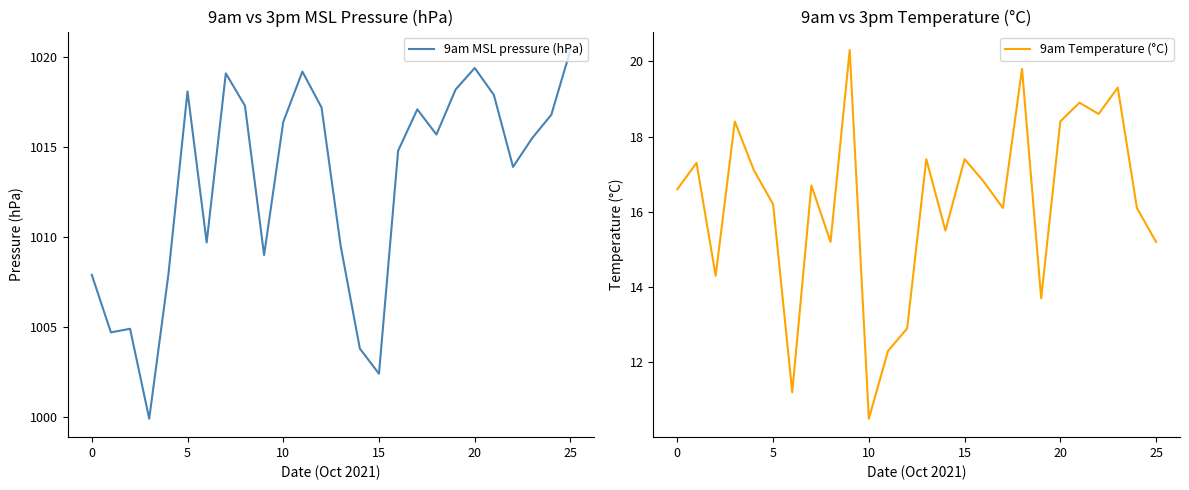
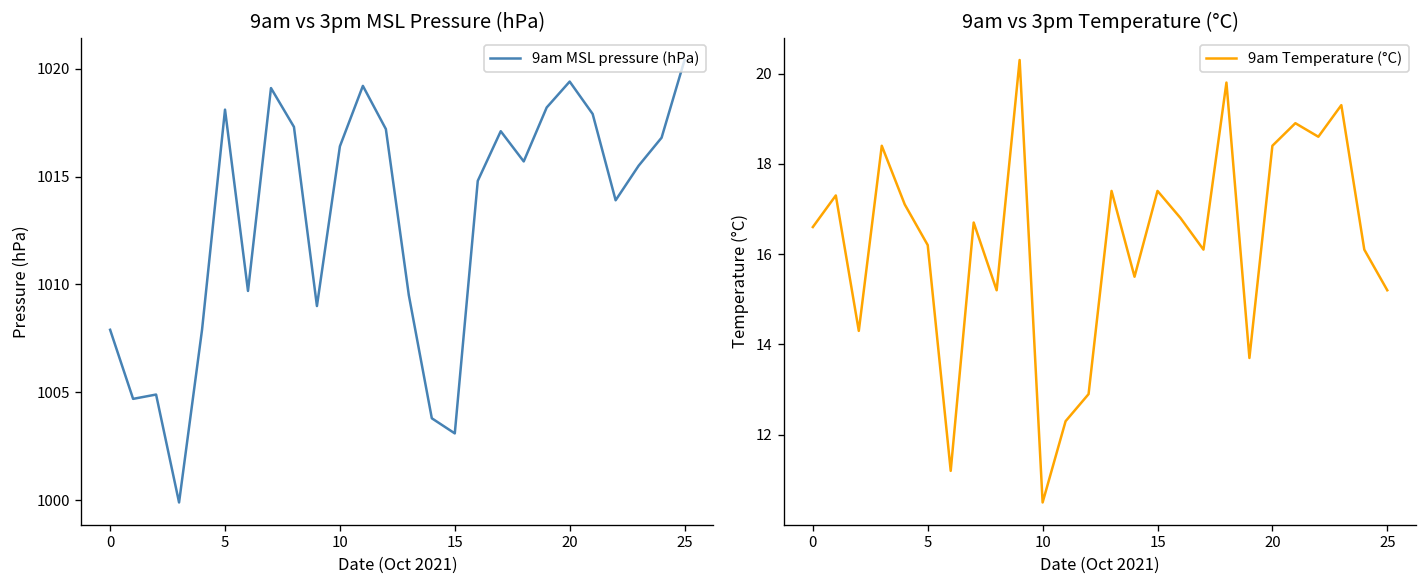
9am vs 3pm MSL Pressure (hPa), 15: 1002.4 -> 1003.1
